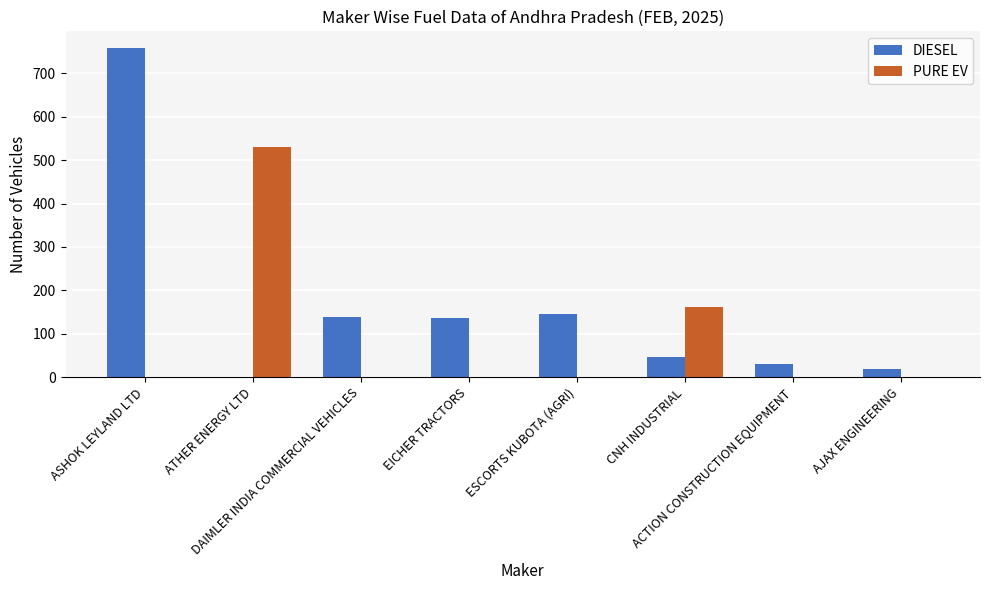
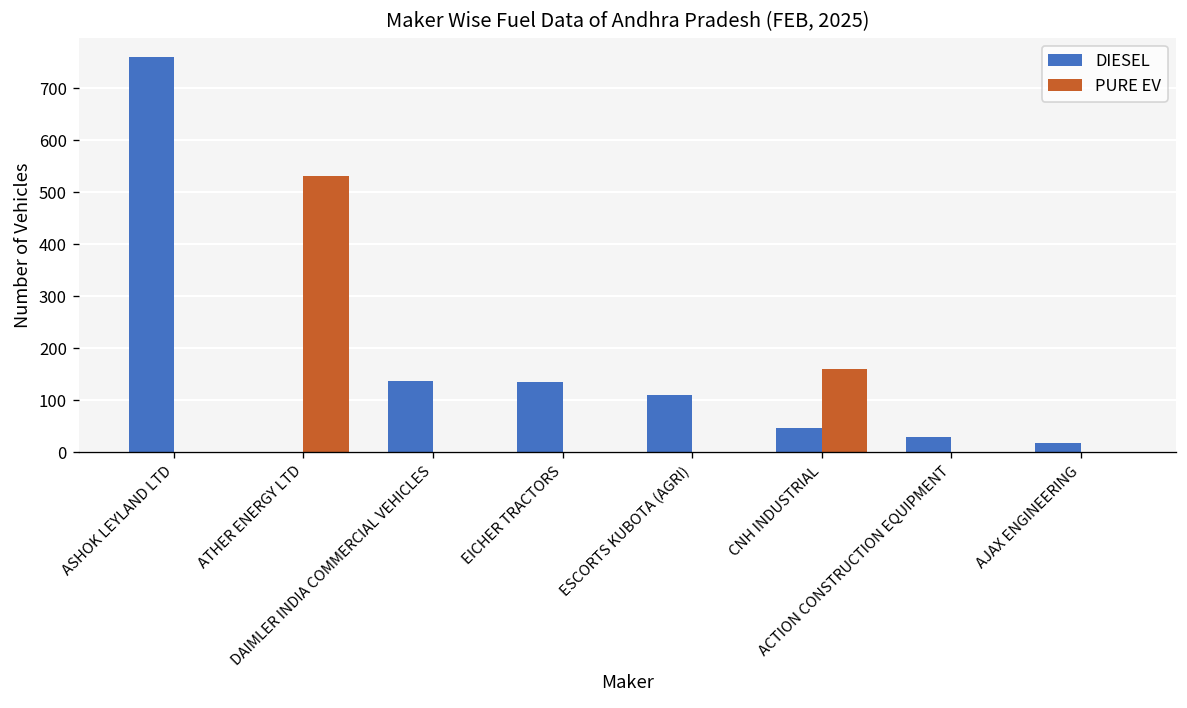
DIESEL, ESCORTS KUBOTA (AGRI): 150 -> 110
